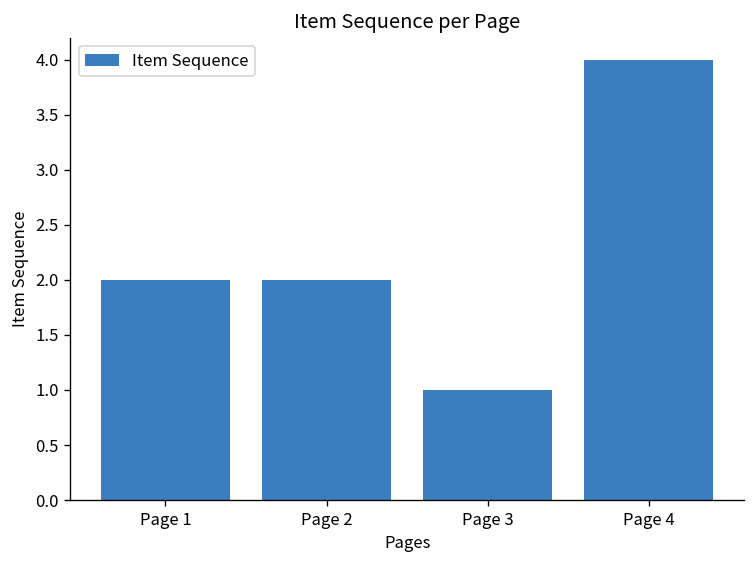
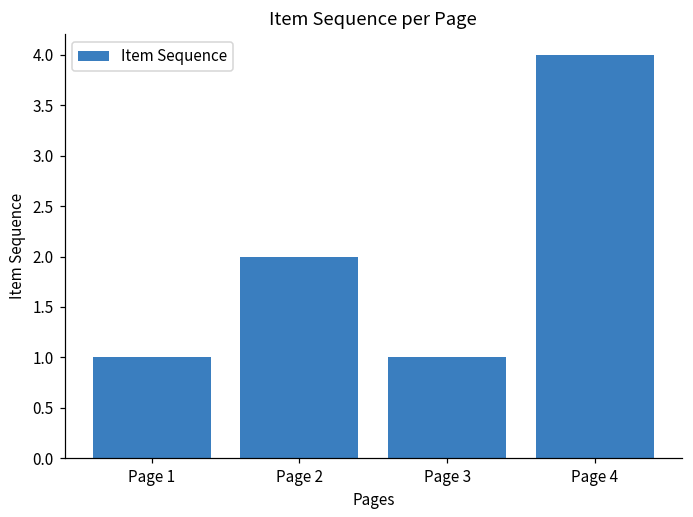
Page 1: 2 -> 1
